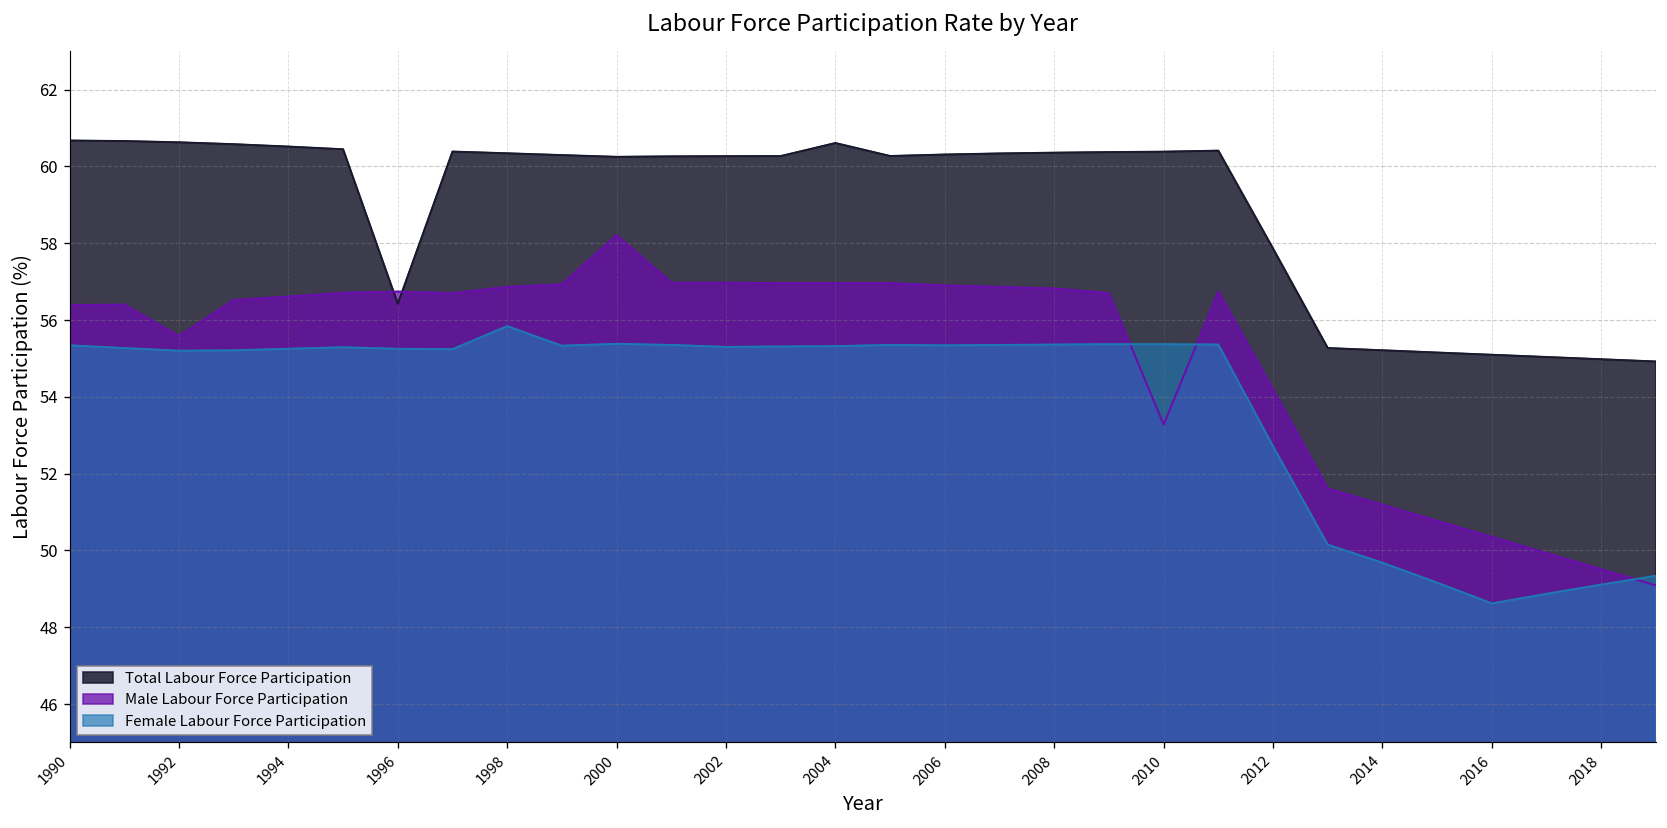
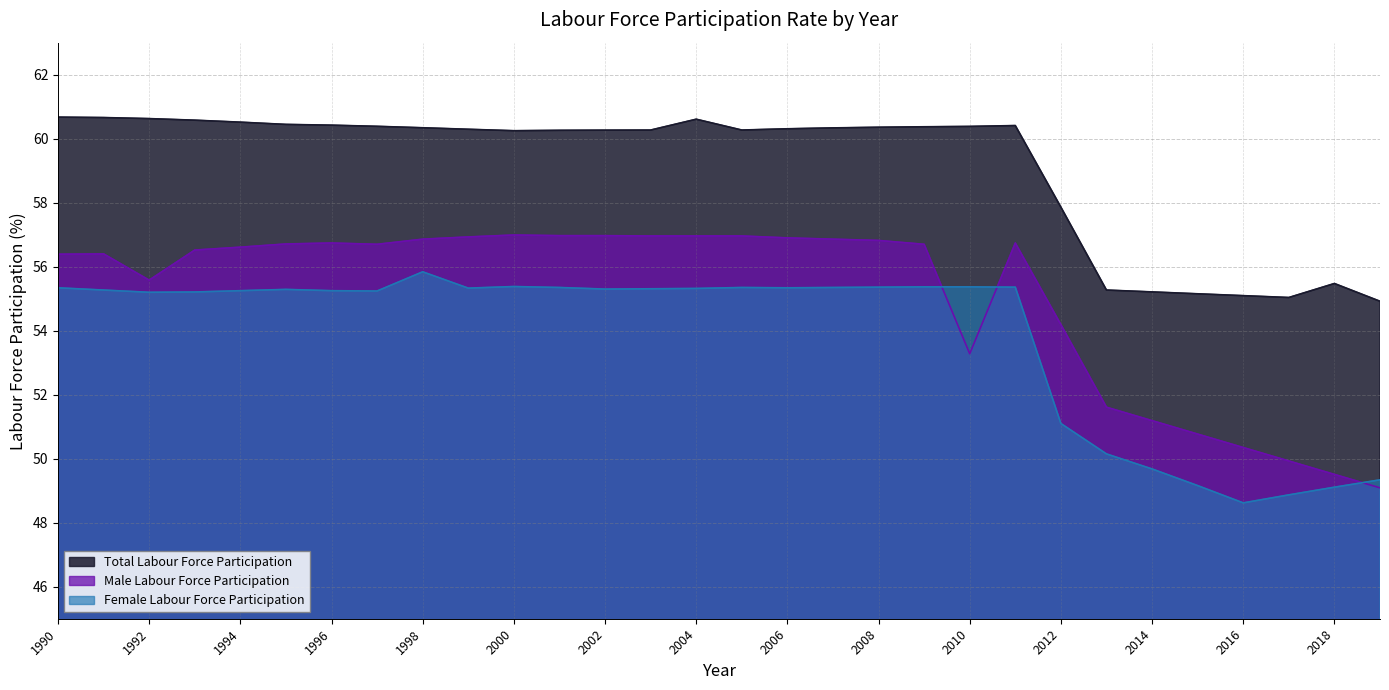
Total Labour Force Participation, 1996: 56.4 -> 60.4
Male Labour Force Participation, 2000: 58.2 -> 57.0
Female Labour Force Participation, 2012: 52.7 -> 51.1
Total Labour Force Participation, 2018: 55.0 -> 55.5
